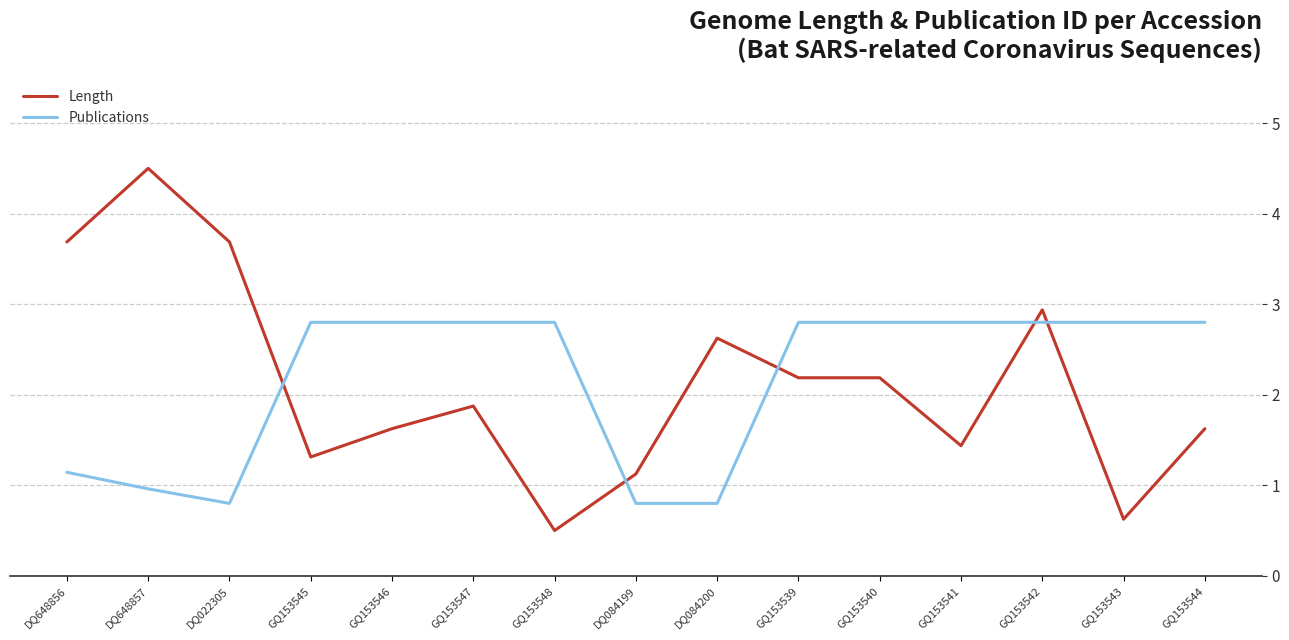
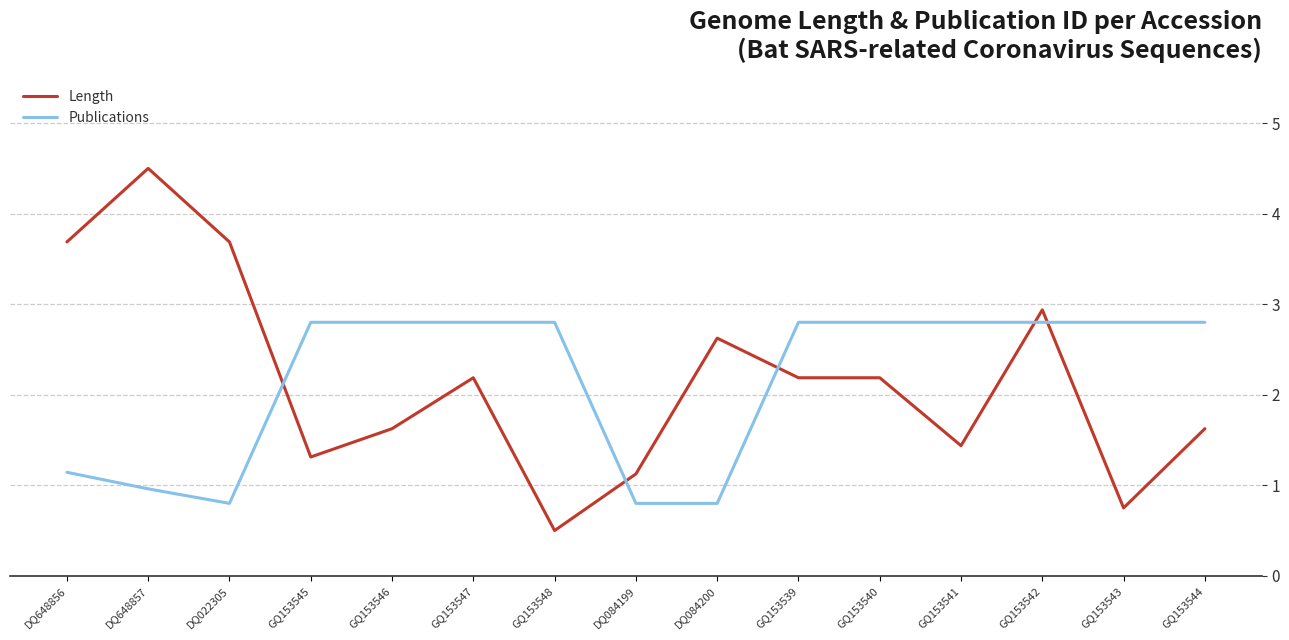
Length, GQ153547: 1.9 -> 2.2
Length, GQ153543: 0.6 -> 0.8
